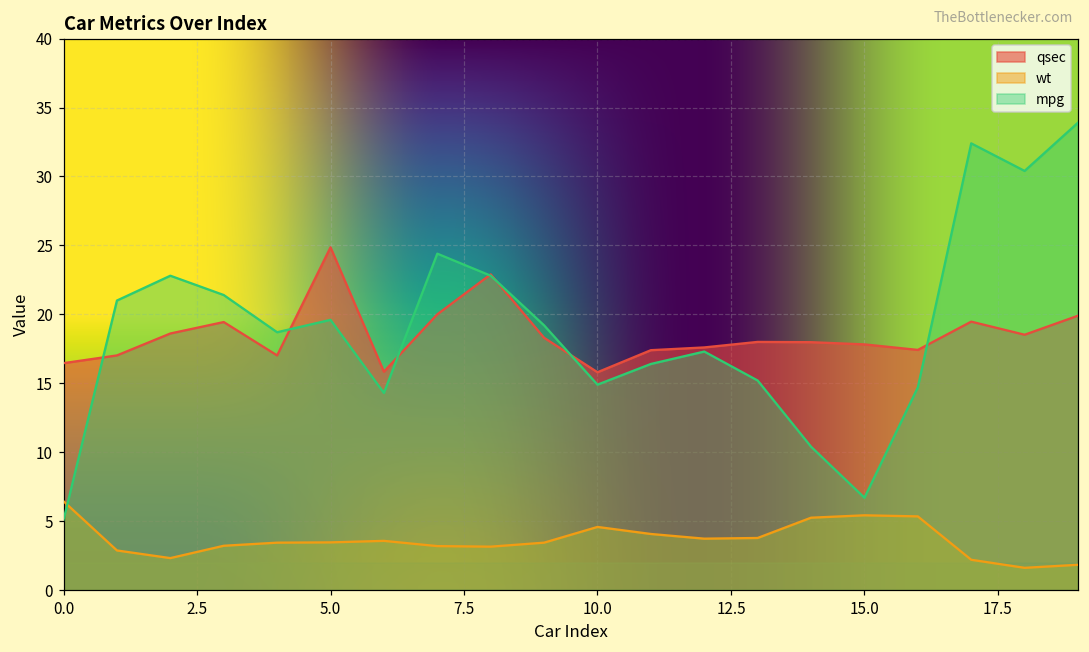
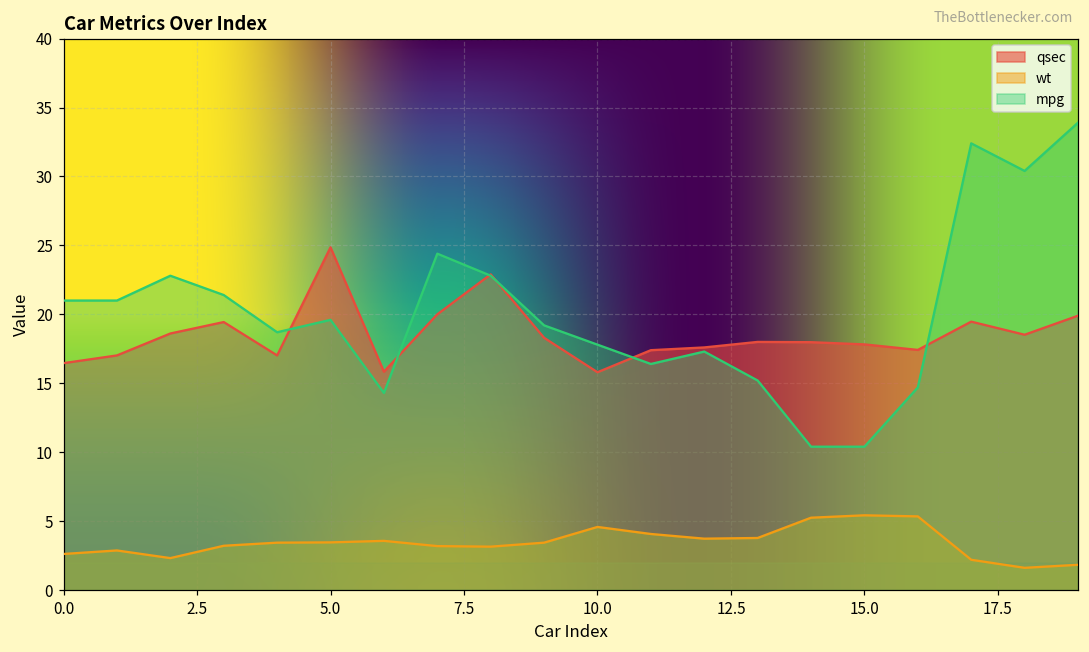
wt, 0.0: 6.4 -> 2.6
mpg, 0.0: 5.1 -> 21.0
mpg, 10.0: 14.9 -> 17.8
mpg, 15.0: 6.7 -> 10.4
